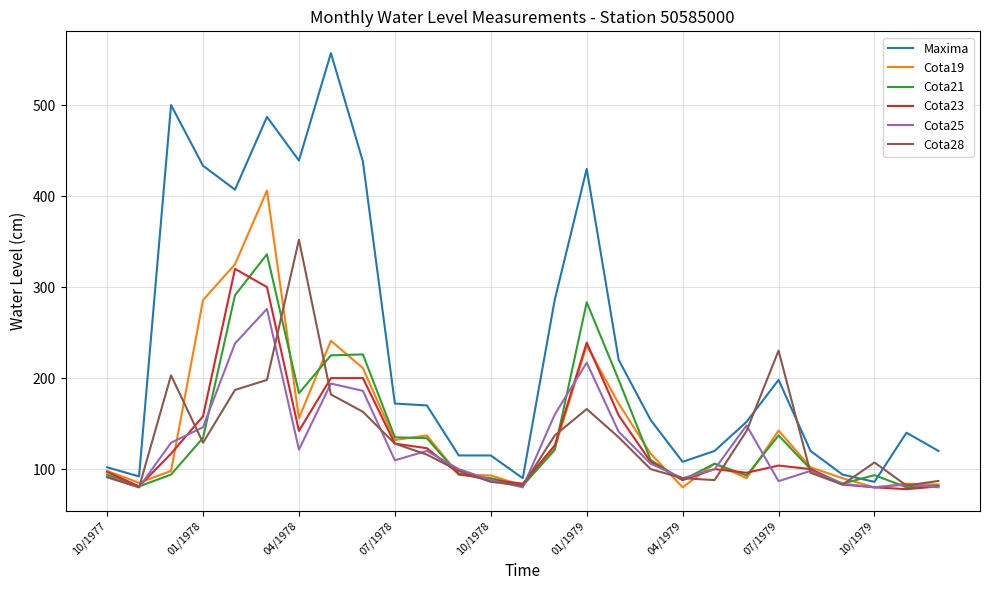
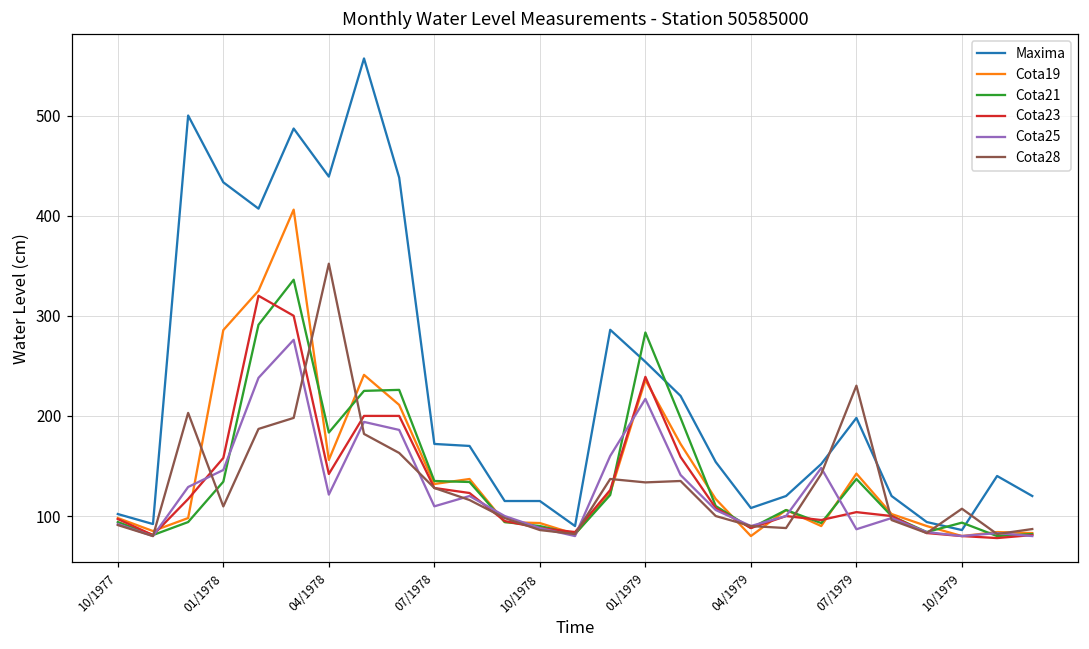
Cota28, 01/1978: 130 -> 110
Maxima, 01/1979: 430 -> 250
Cota28, 01/1979: 170 -> 130
